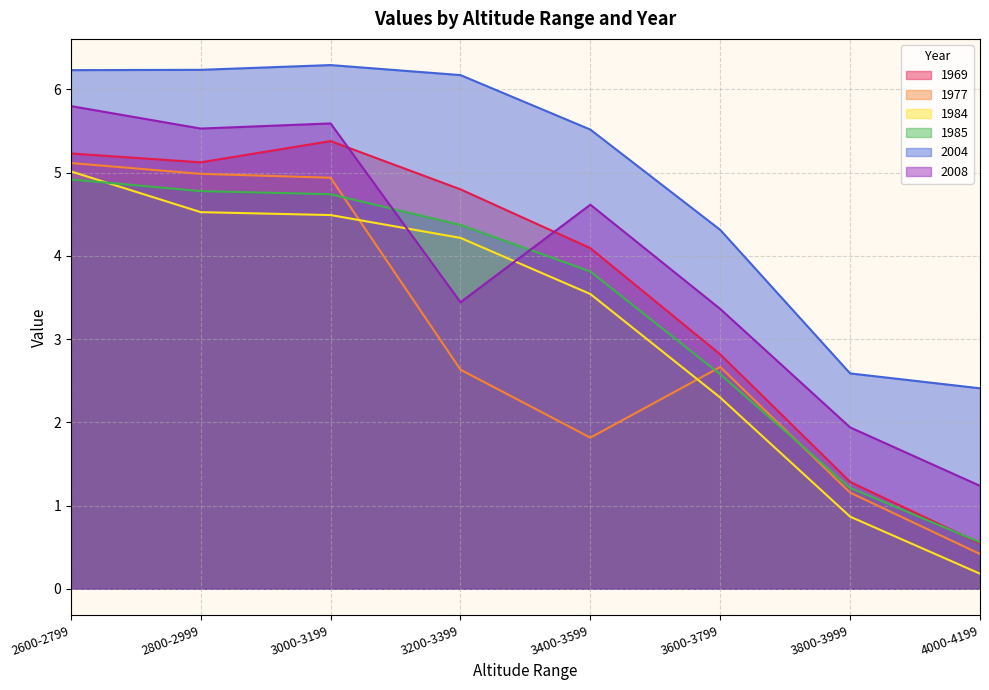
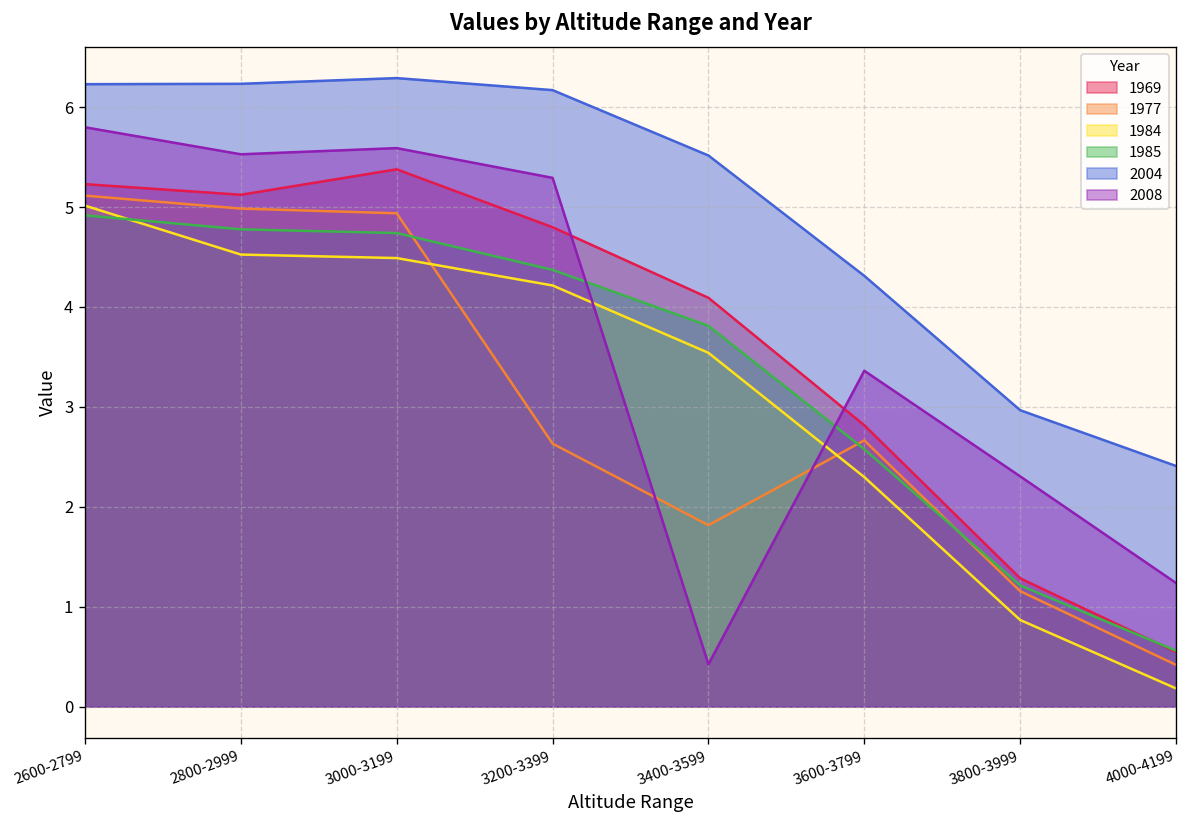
2008, 3200-3399: 3.4 -> 5.3
2008, 3400-3599: 4.6 -> 0.4
2004, 3800-3999: 2.6 -> 3.0
2008, 3800-3999: 1.9 -> 2.3
